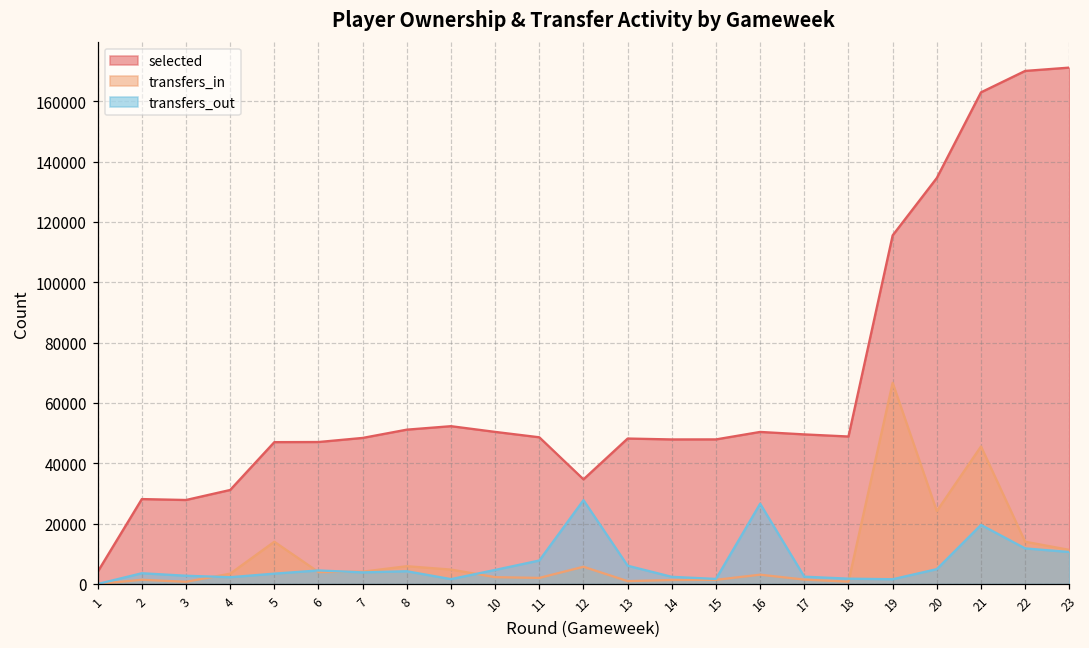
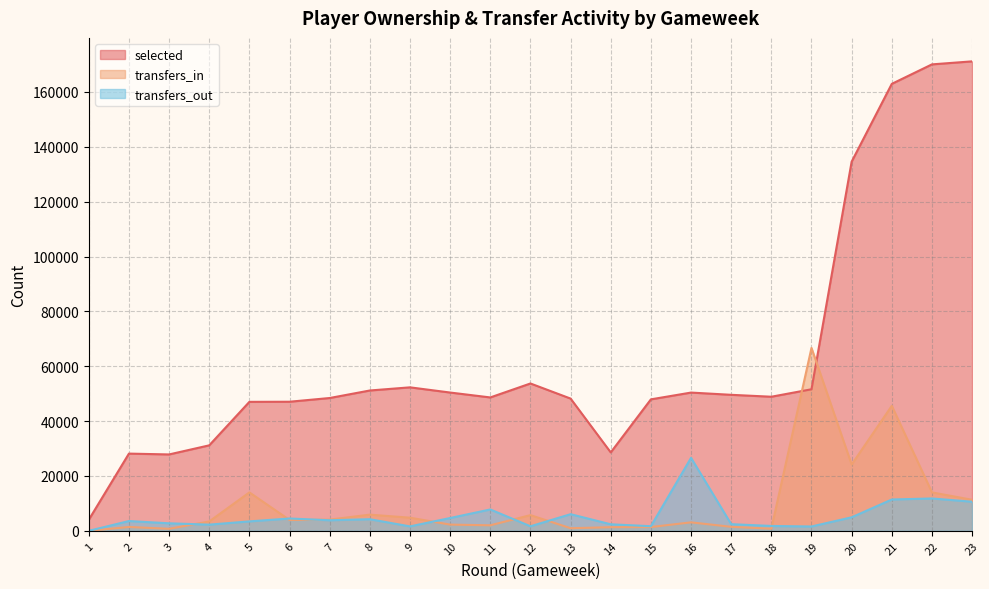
selected, 12: 35000 -> 54000
transfers_out, 12: 28000 -> 2000
selected, 14: 48000 -> 29000
selected, 19: 116000 -> 52000
transfers_out, 21: 20000 -> 11000
